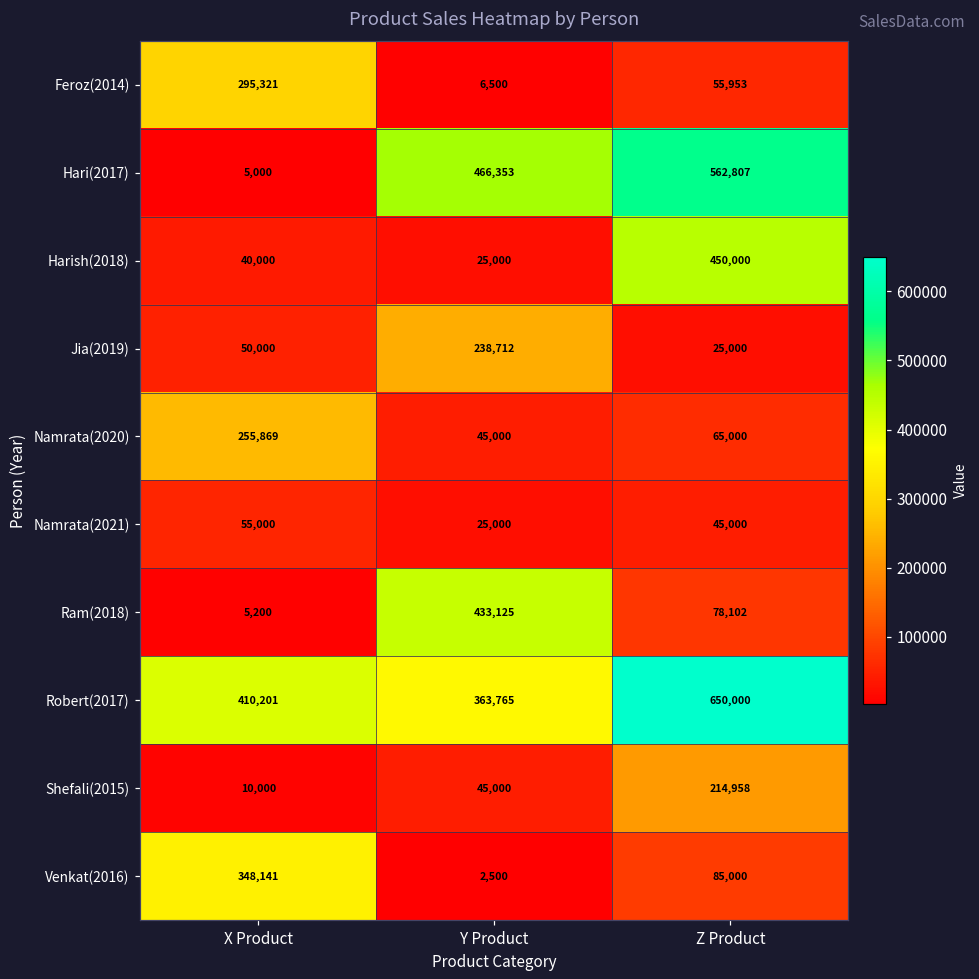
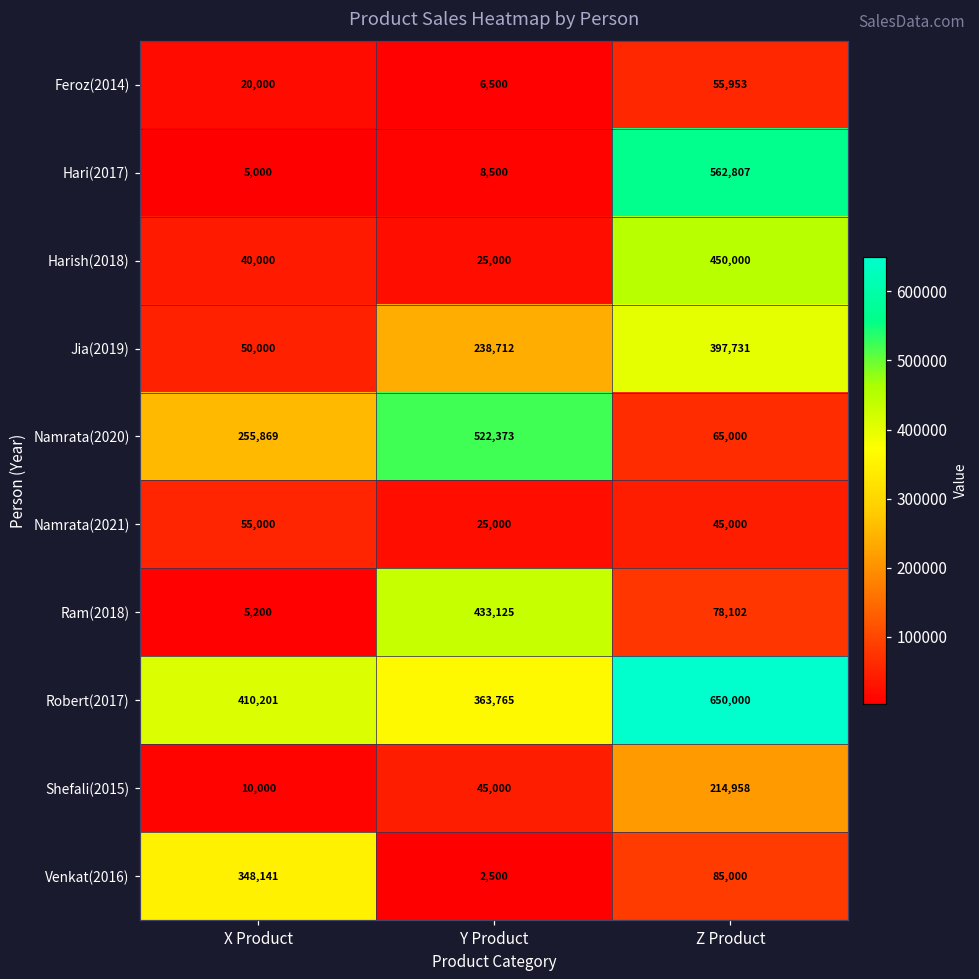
Feroz(2014), X Product: 295,321 -> 20,000
Hari(2017), Y Product: 466,353 -> 8,500
Jia(2019), Z Product: 25,000 -> 397,731
Namrata(2020), Y Product: 45,000 -> 522,373
